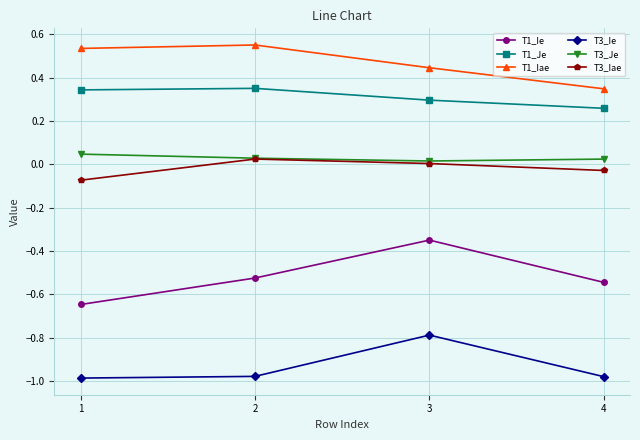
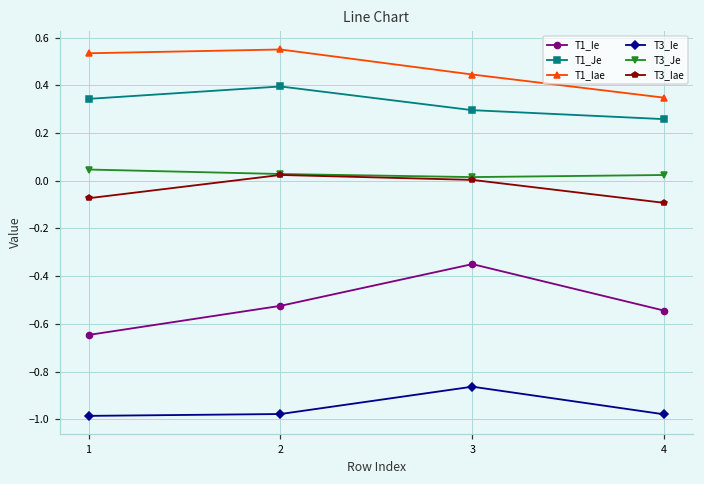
T1_Je, 2: 0.35 -> 0.40
T3_Ie, 3: -0.79 -> -0.86
T3_Iae, 4: -0.03 -> -0.09
